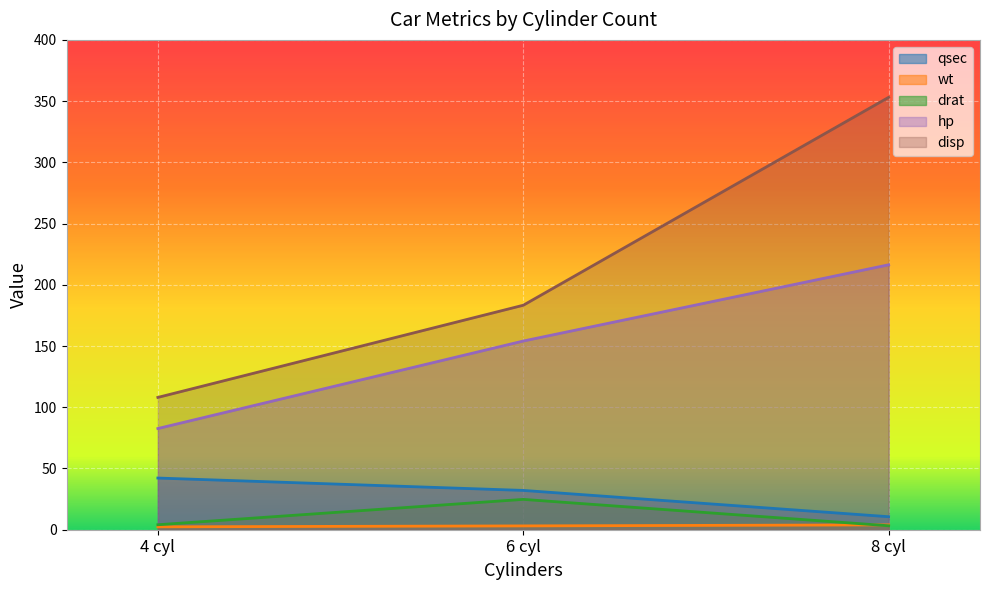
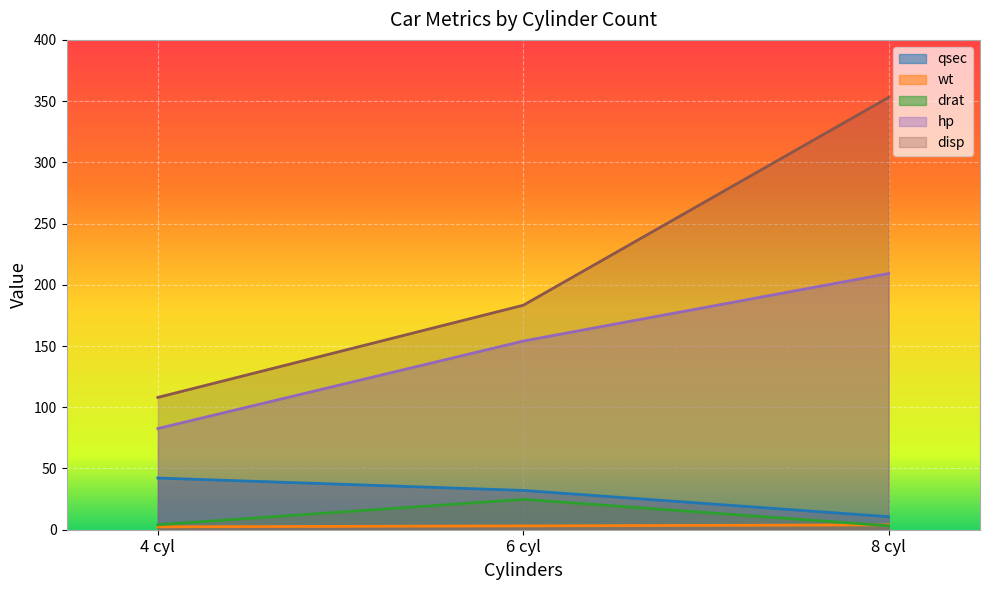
hp, 8 cyl: 216 -> 209
